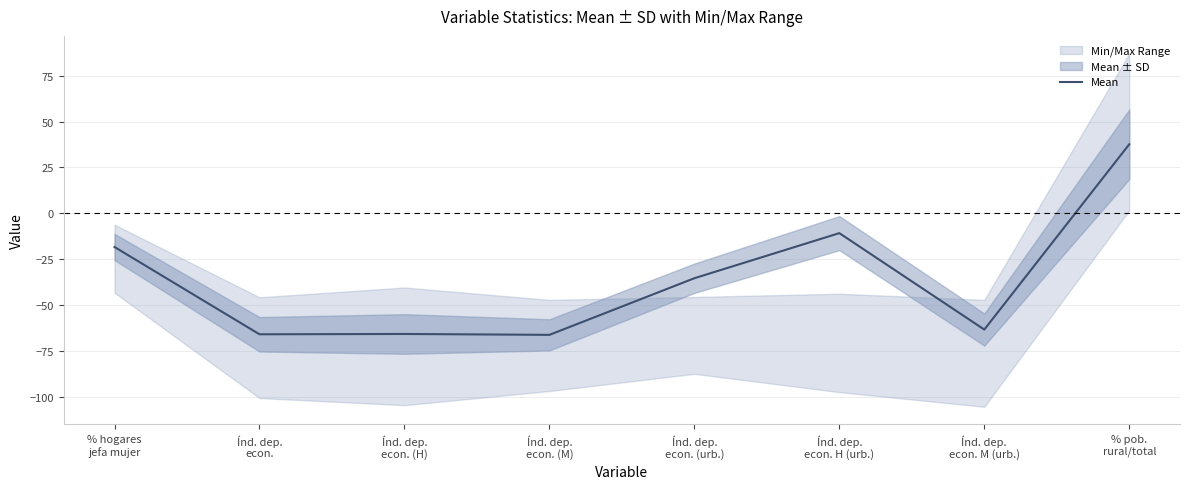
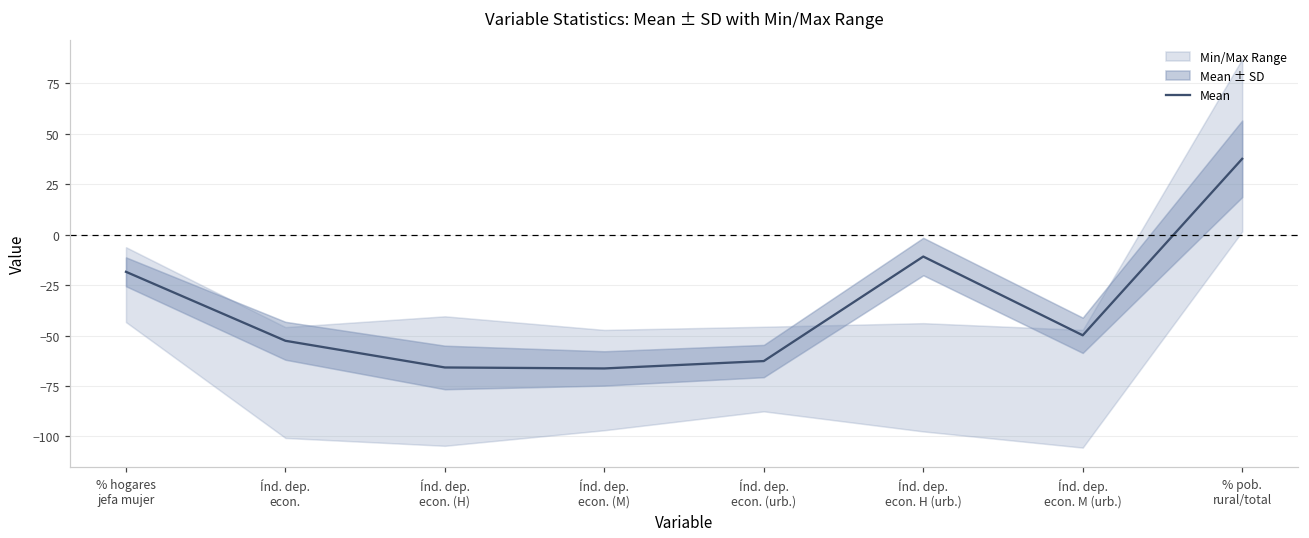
Mean, Índ. dep. econ.: -66 -> -53
Mean, Índ. dep. econ. (urb.): -35 -> -63
Mean, Índ. dep. econ. M (urb.): -63 -> -50
